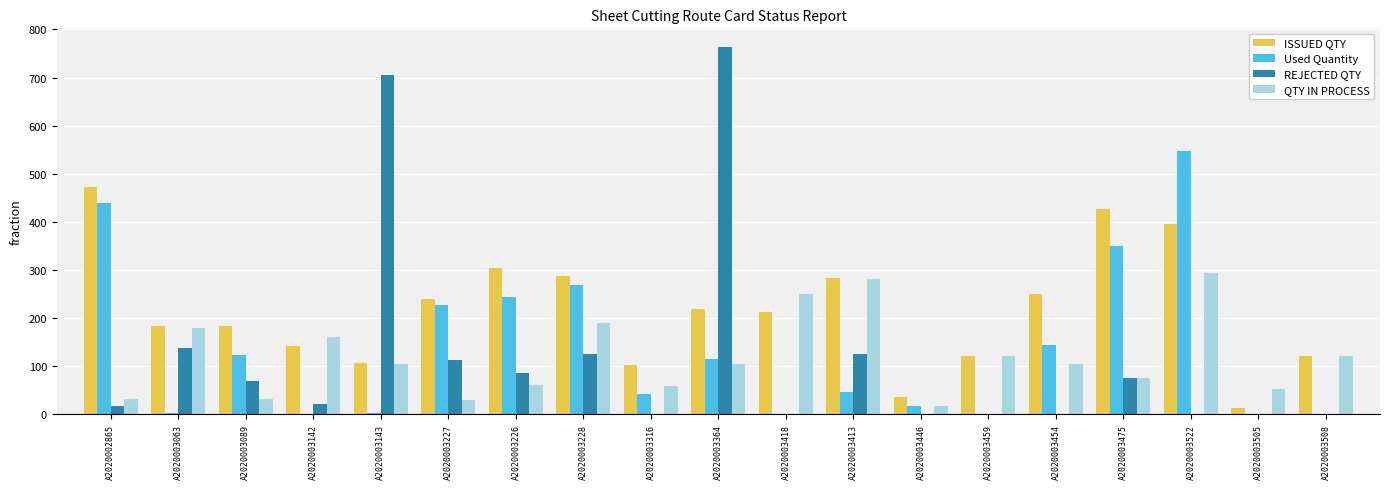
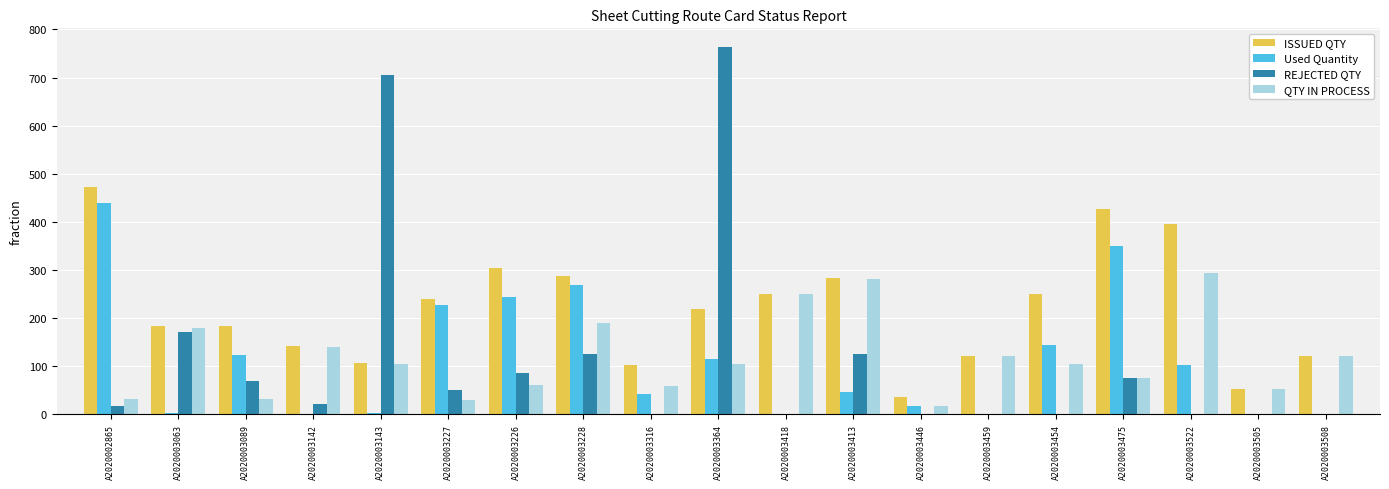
REJECTED QTY, A2020003063: 140 -> 170
QTY IN PROCESS, A2020003142: 160 -> 140
REJECTED QTY, A2020003227: 110 -> 50
ISSUED QTY, A2020003418: 210 -> 250
Used Quantity, A2020003522: 550 -> 100
ISSUED QTY, A2020003505: 10 -> 50
